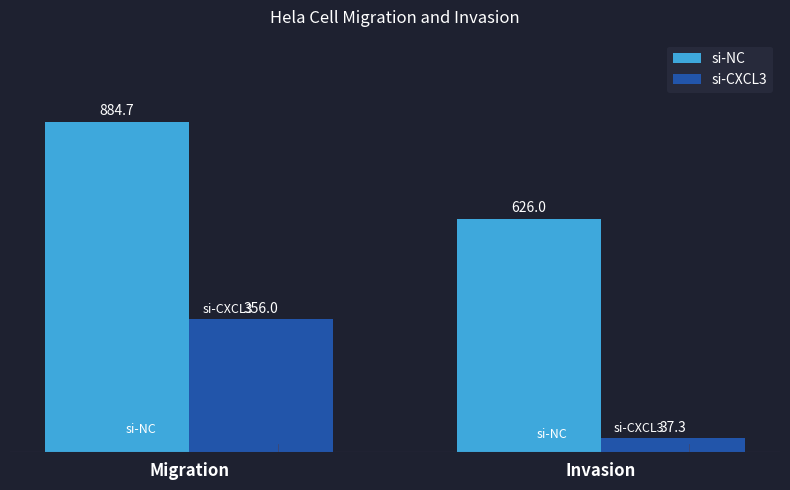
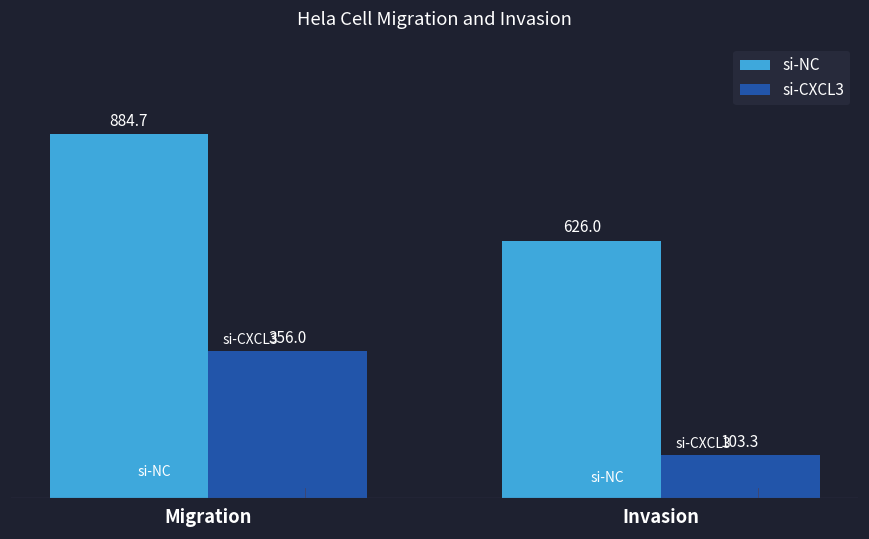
si-CXCL3, Invasion: 37.3 -> 103.3
